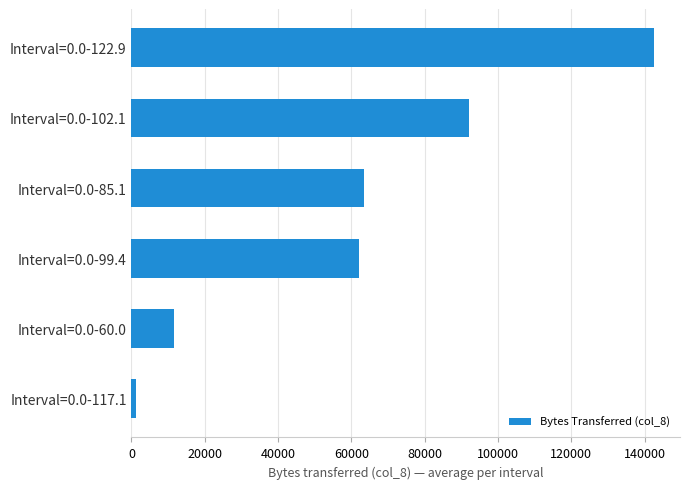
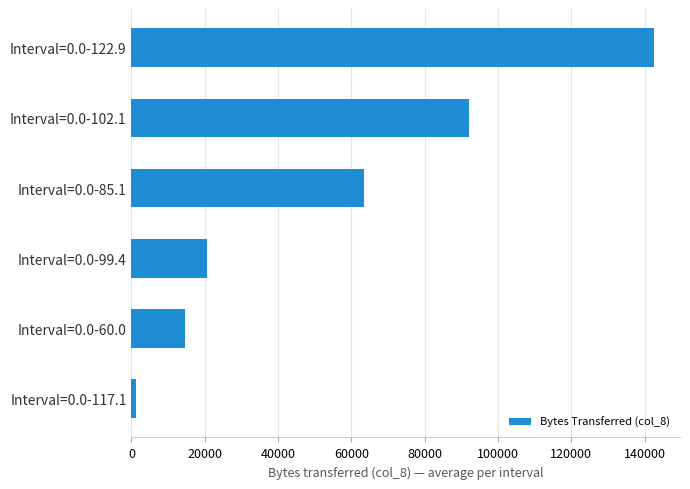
Interval=0.0-99.4: 62000 -> 20000
Interval=0.0-60.0: 11000 -> 15000
